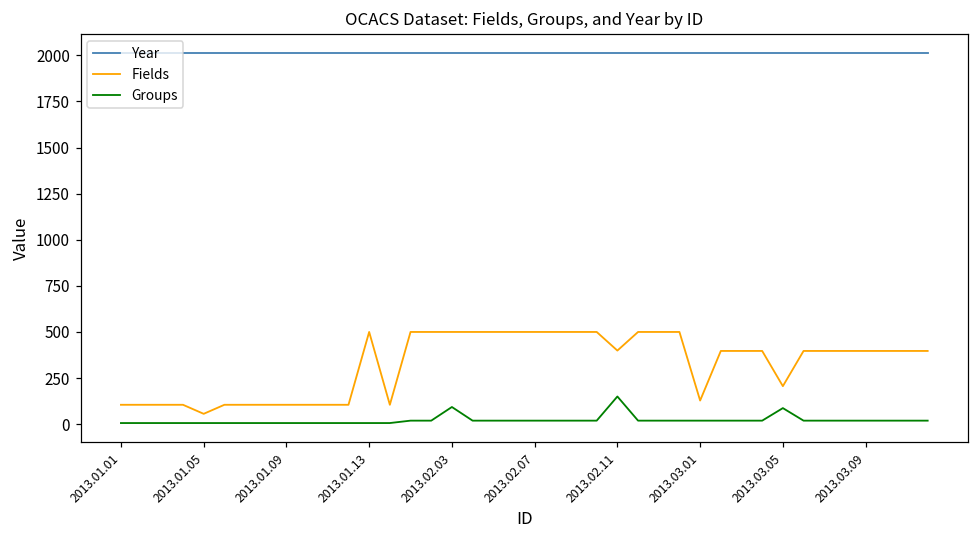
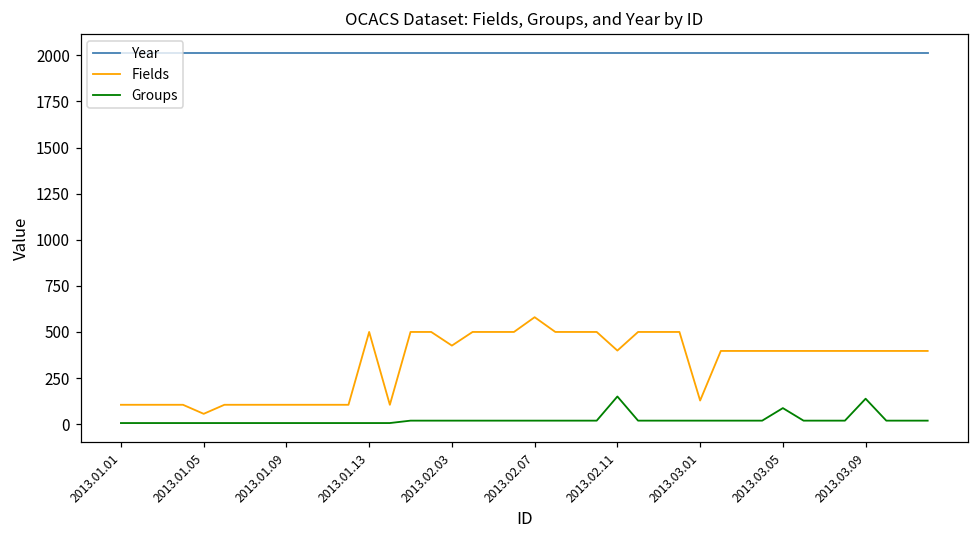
Fields, 2013.02.03: 500 -> 430
Groups, 2013.02.03: 90 -> 20
Fields, 2013.02.07: 500 -> 580
Fields, 2013.03.05: 210 -> 400
Groups, 2013.03.09: 20 -> 140
